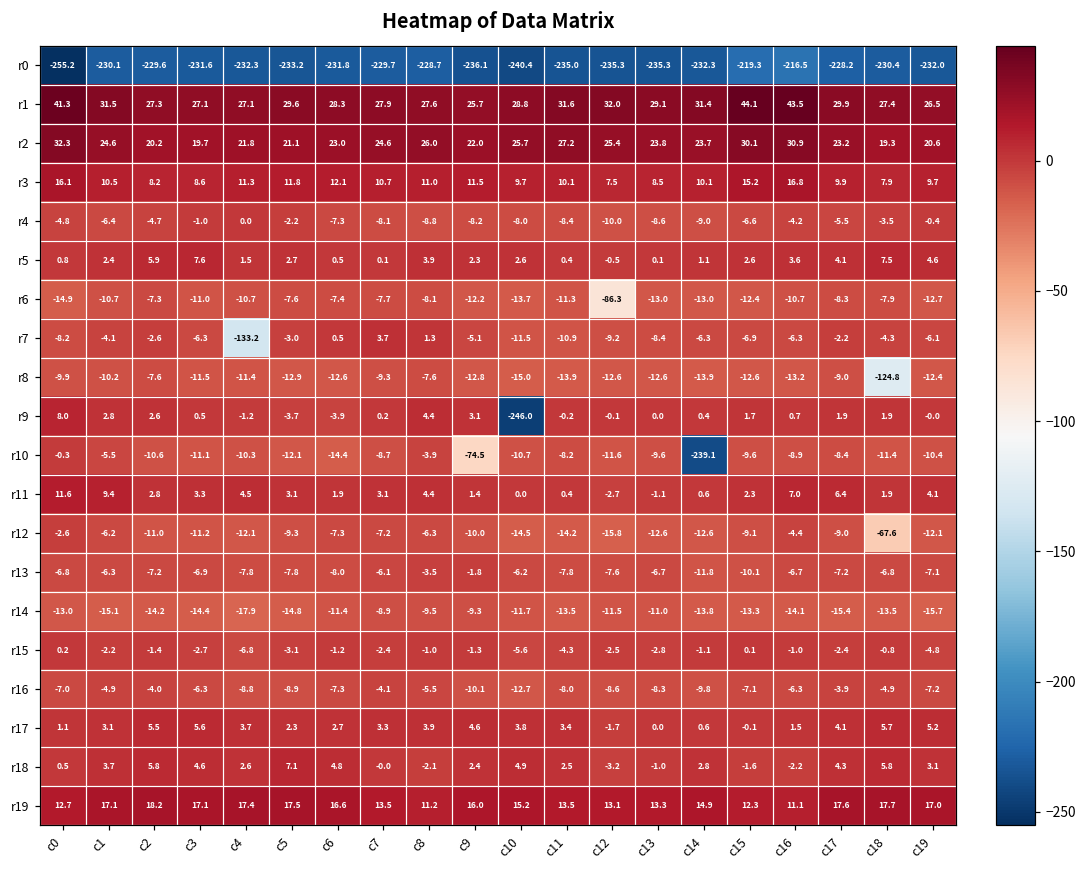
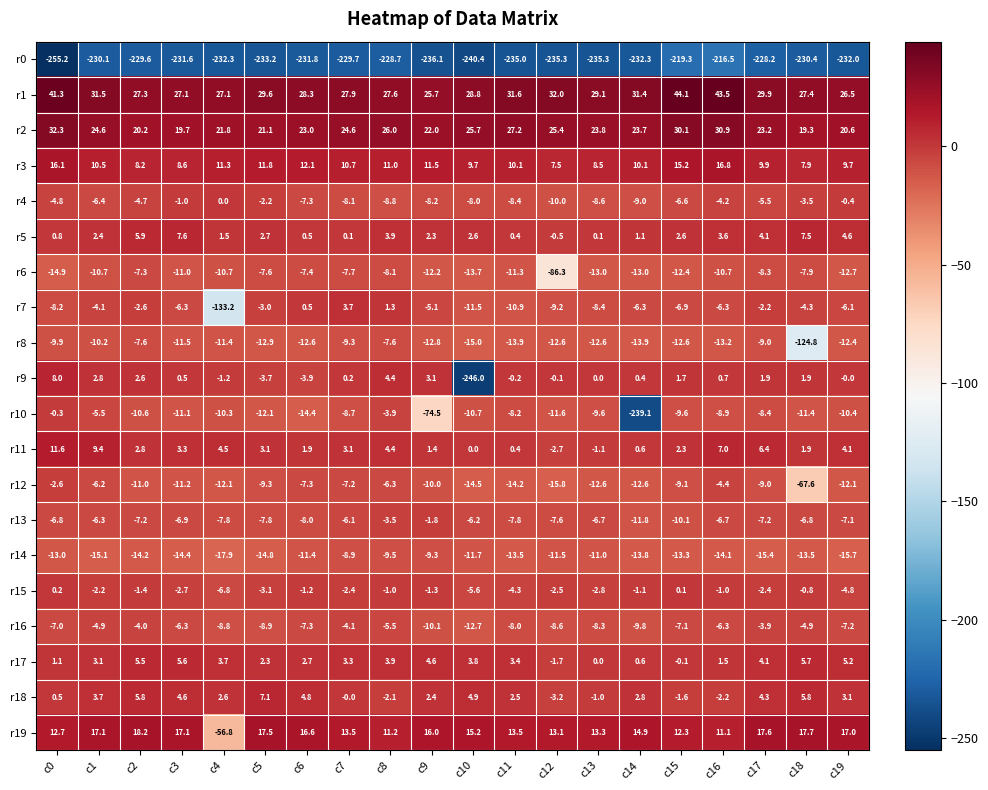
r19, c4: 17.4 -> -56.8
